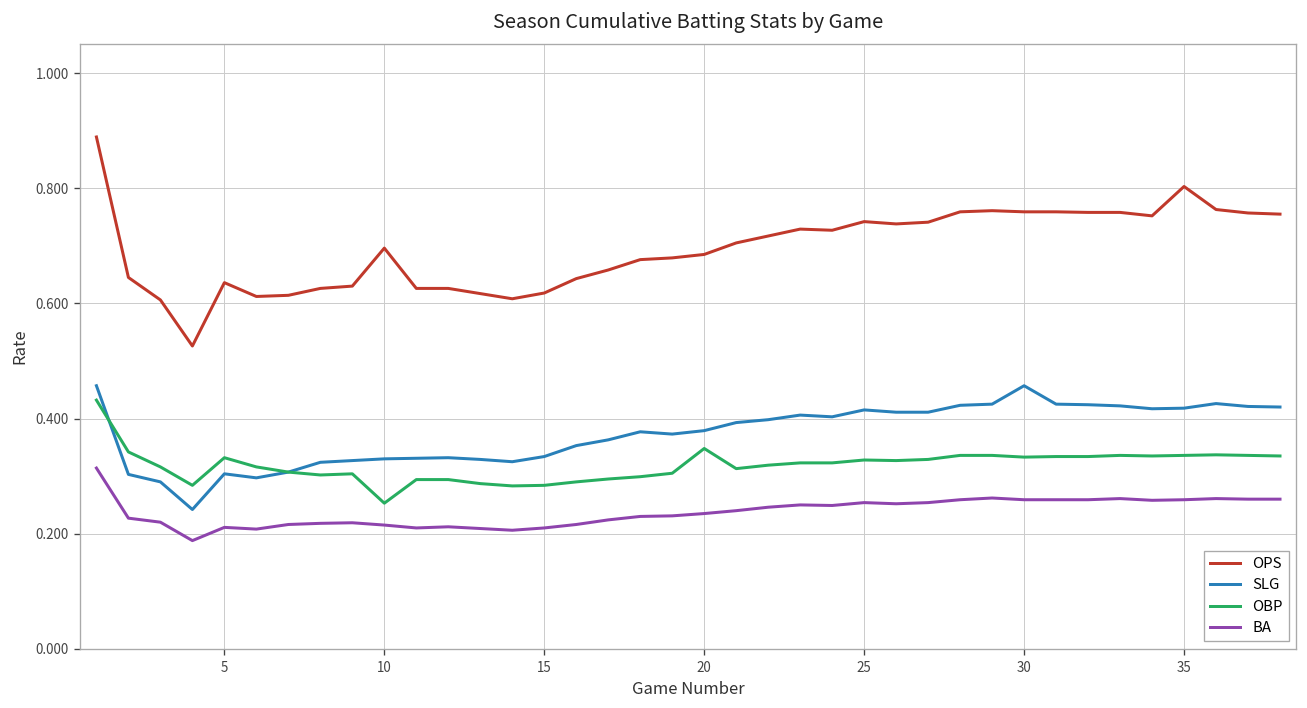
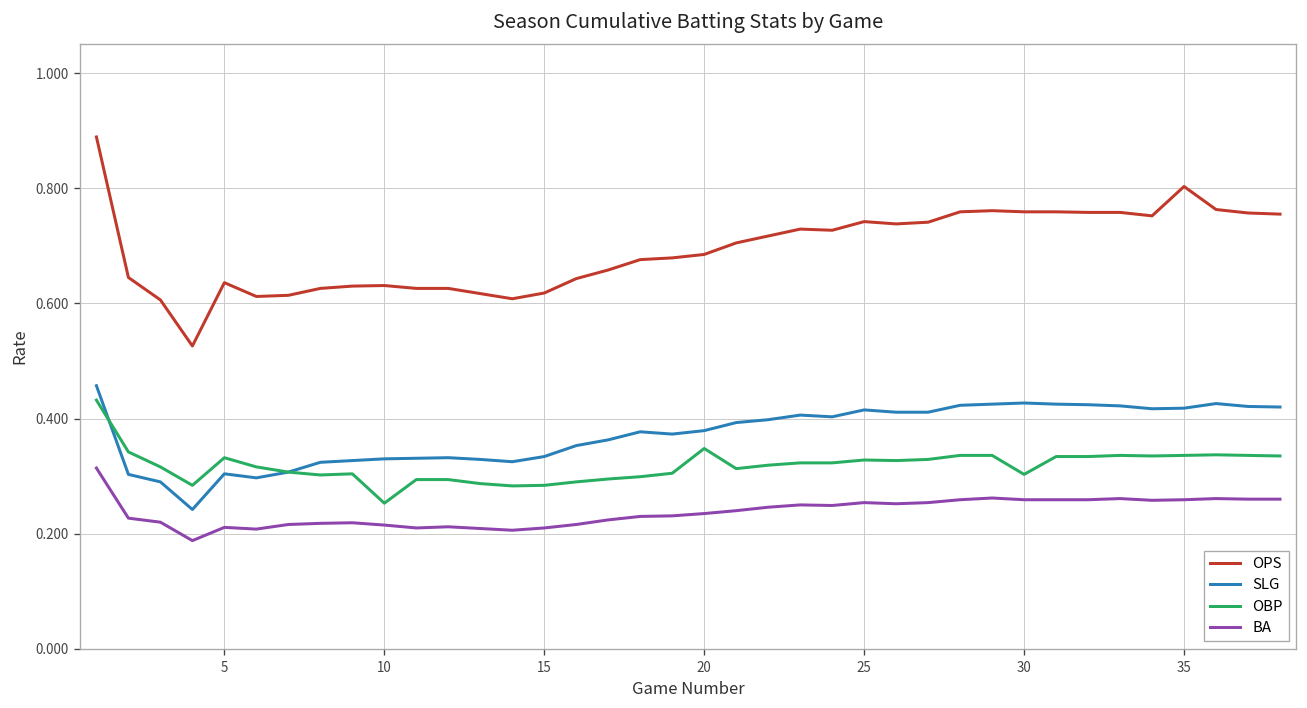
OPS, 10: 0.70 -> 0.63
SLG, 30: 0.46 -> 0.43
OBP, 30: 0.33 -> 0.30
